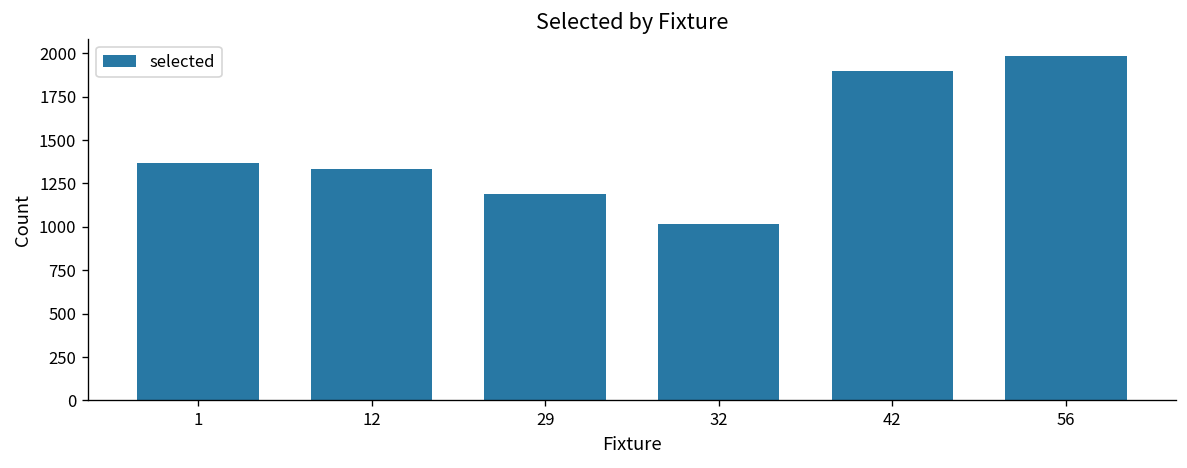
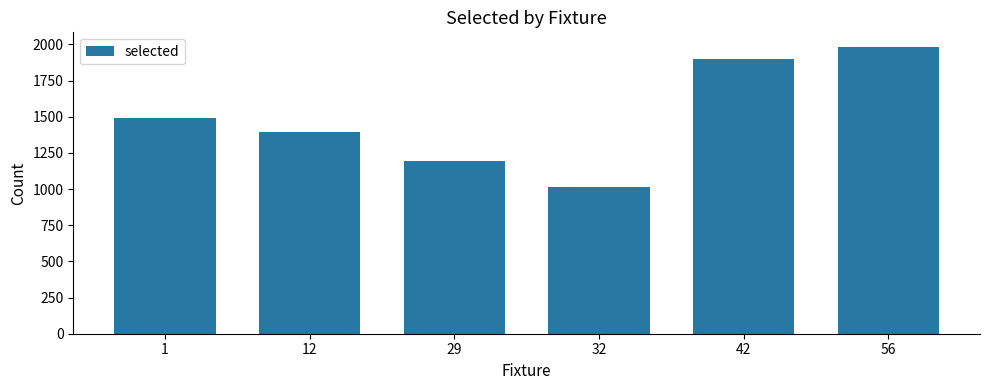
1: 1370 -> 1490
12: 1340 -> 1390
